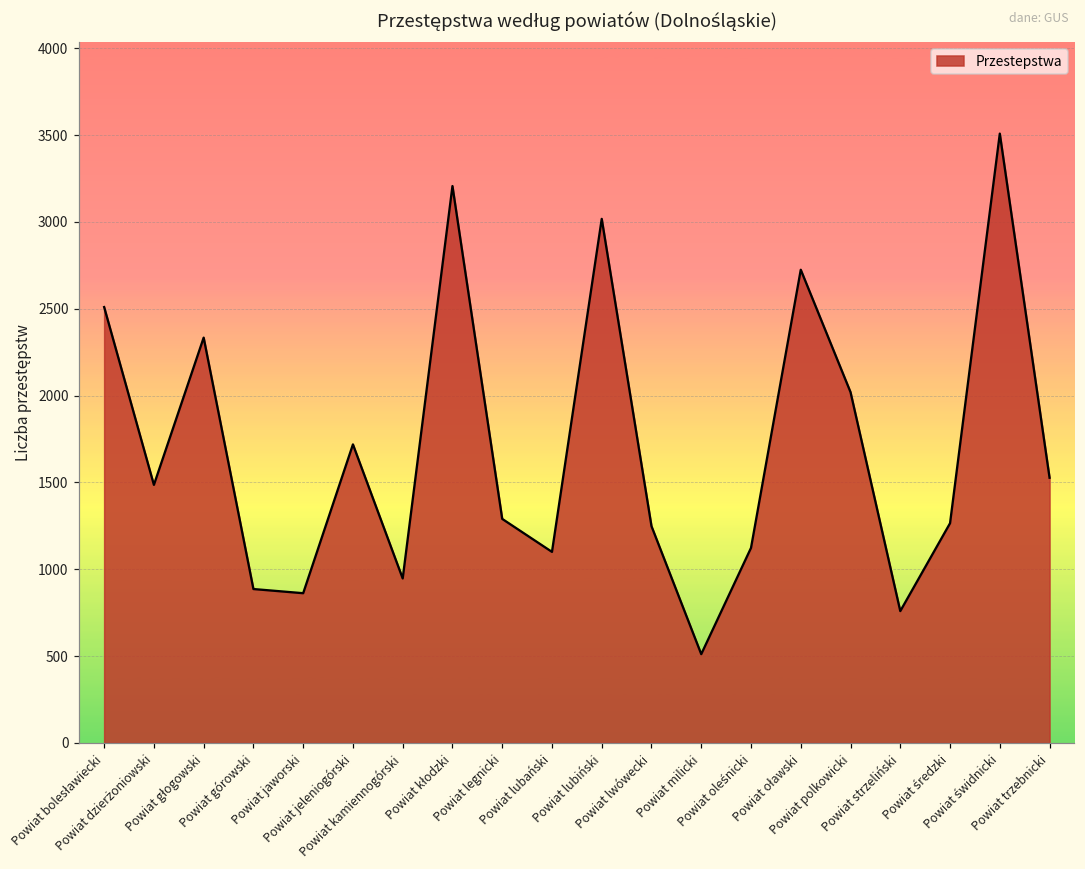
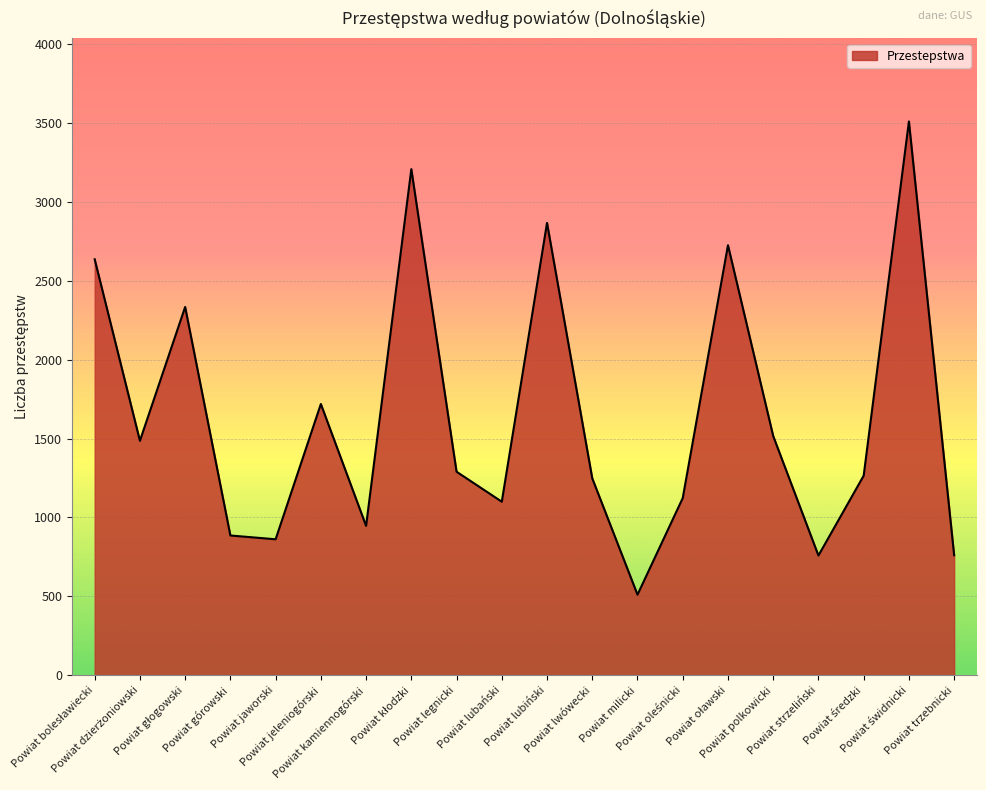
Powiat bolesławiecki: 2510 -> 2640
Powiat lubiński: 3020 -> 2870
Powiat polkowicki: 2020 -> 1520
Powiat trzebnicki: 1530 -> 760
